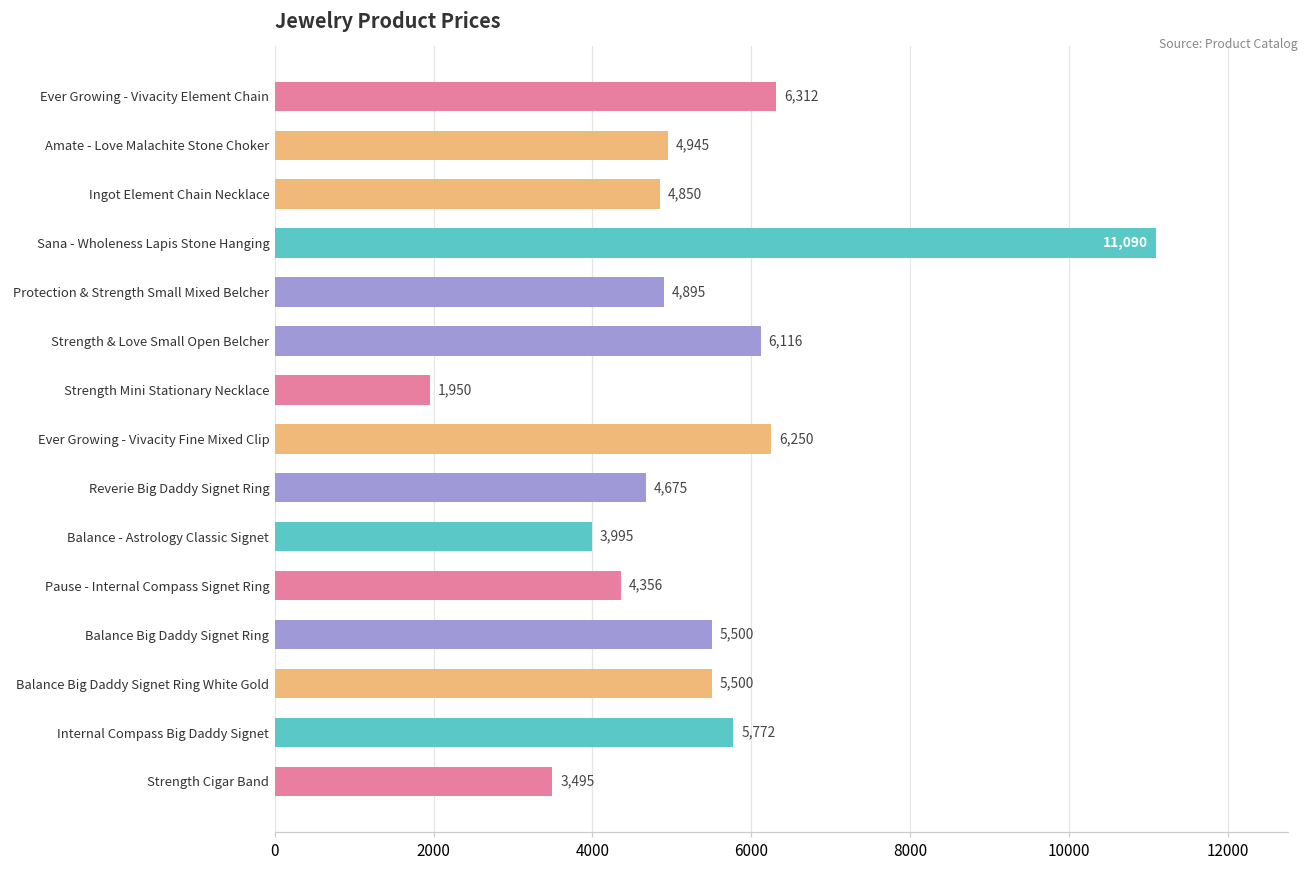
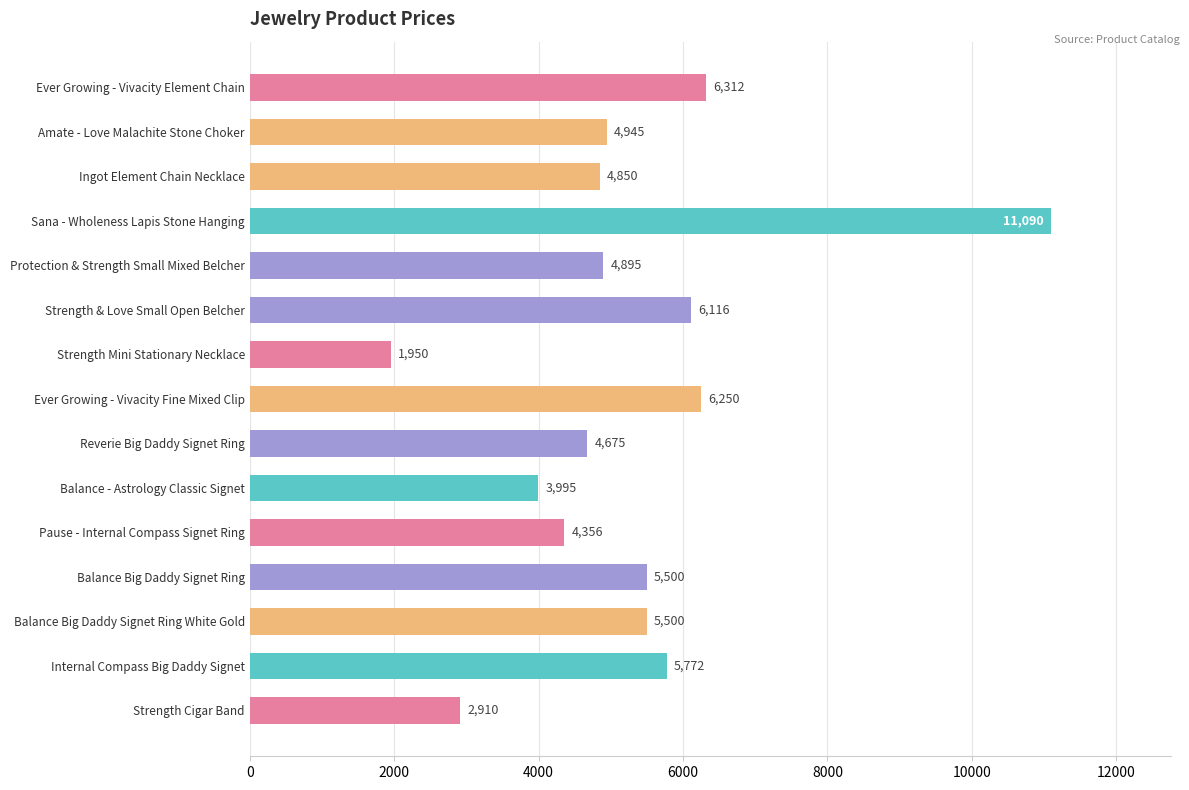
Strength Cigar Band: 3,495 -> 2,910
